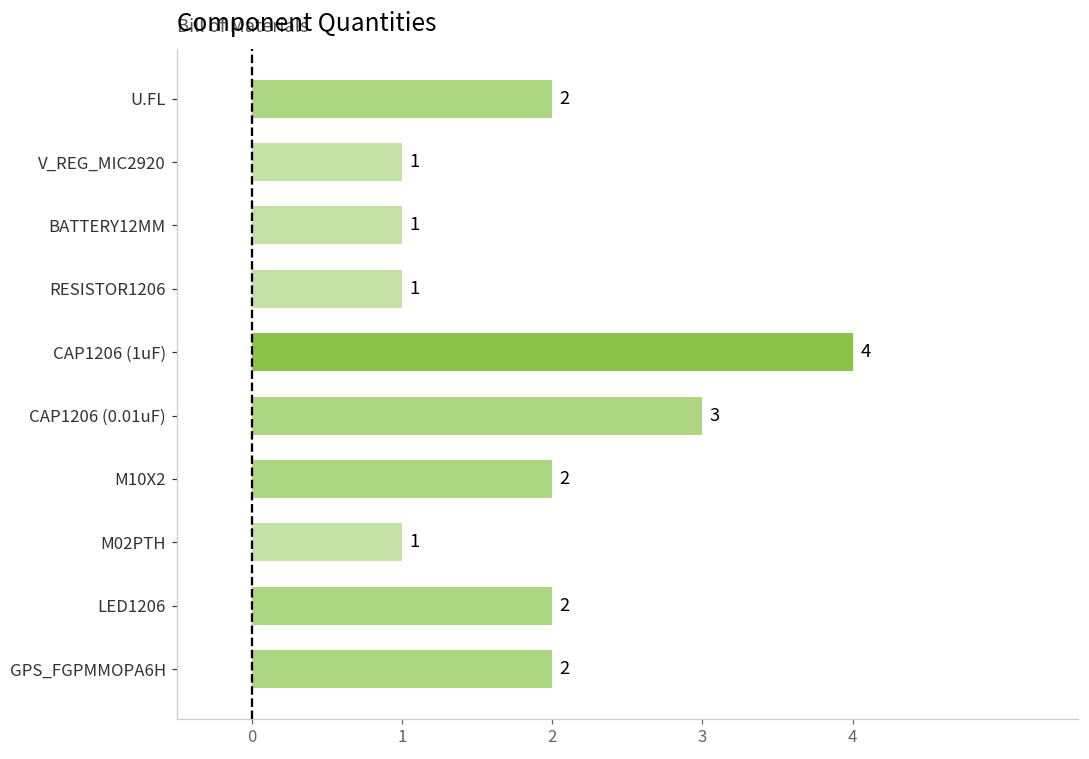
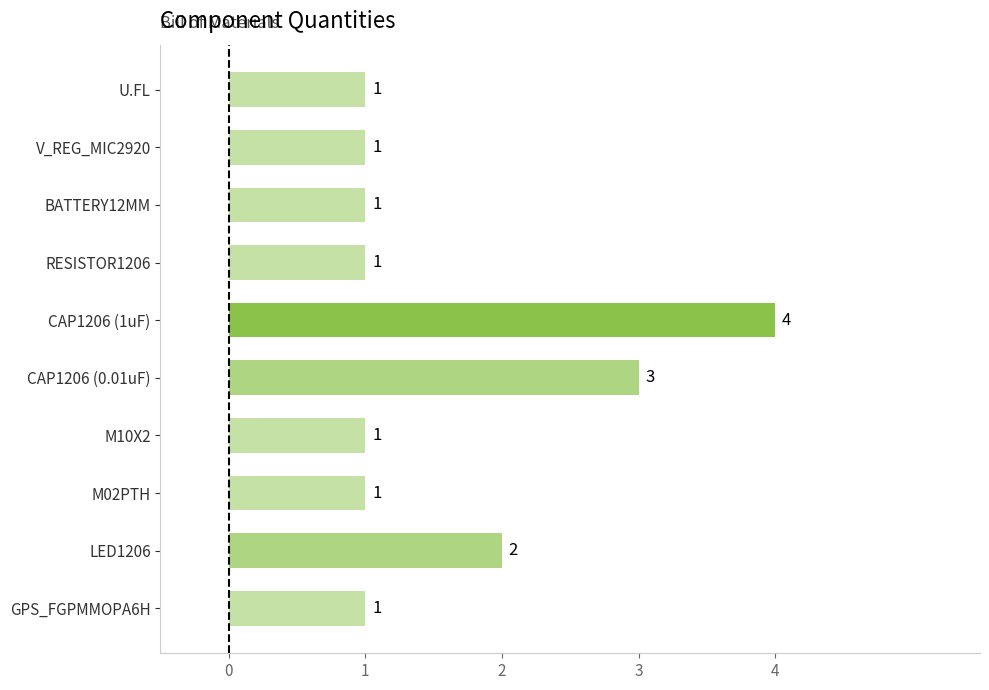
U.FL: 2 -> 1
M10X2: 2 -> 1
GPS_FGPMMOPA6H: 2 -> 1
